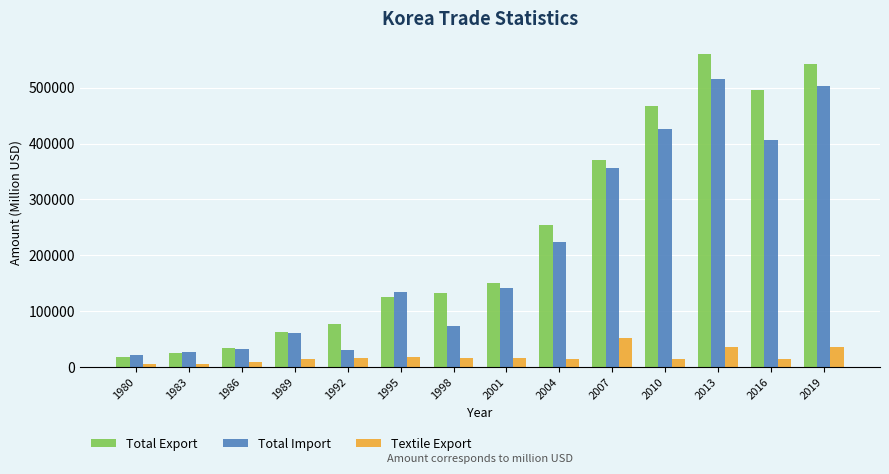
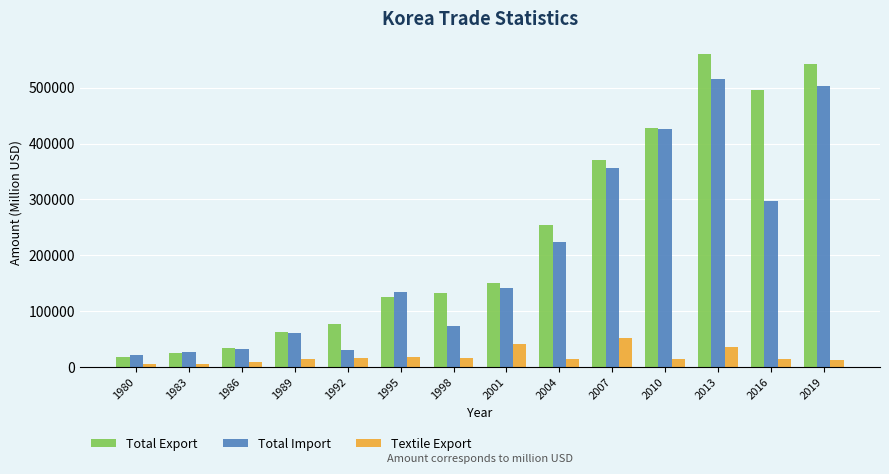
Textile Export, 2001: 20000 -> 40000
Total Export, 2010: 470000 -> 430000
Total Import, 2016: 410000 -> 300000
Textile Export, 2019: 40000 -> 10000
